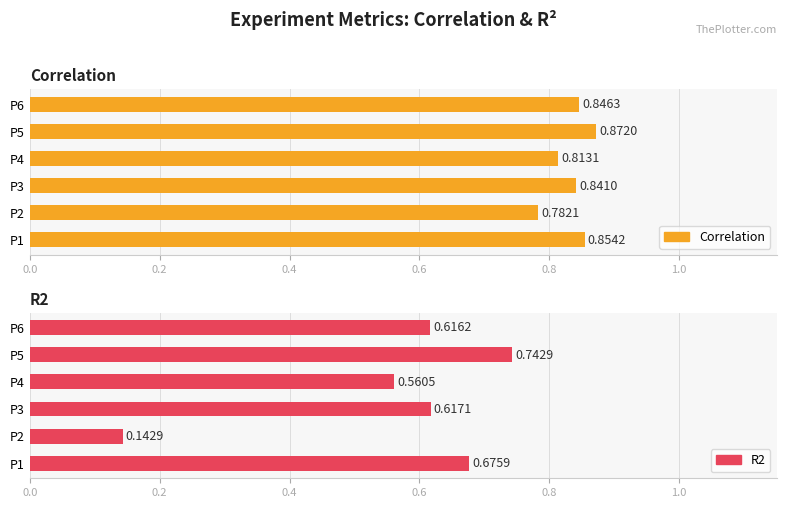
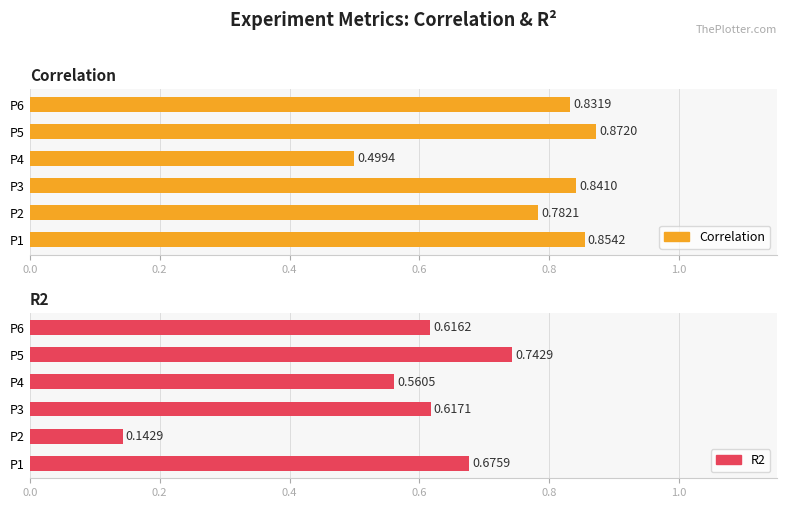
Correlation, P6: 0.8463 -> 0.8319
Correlation, P4: 0.8131 -> 0.4994
